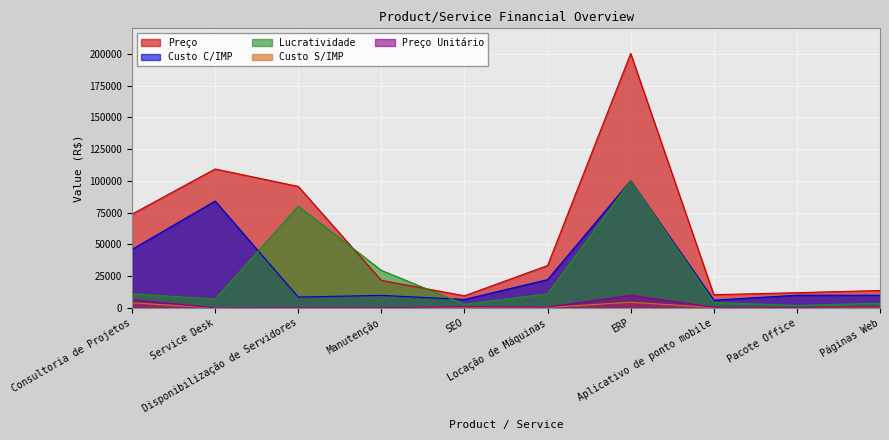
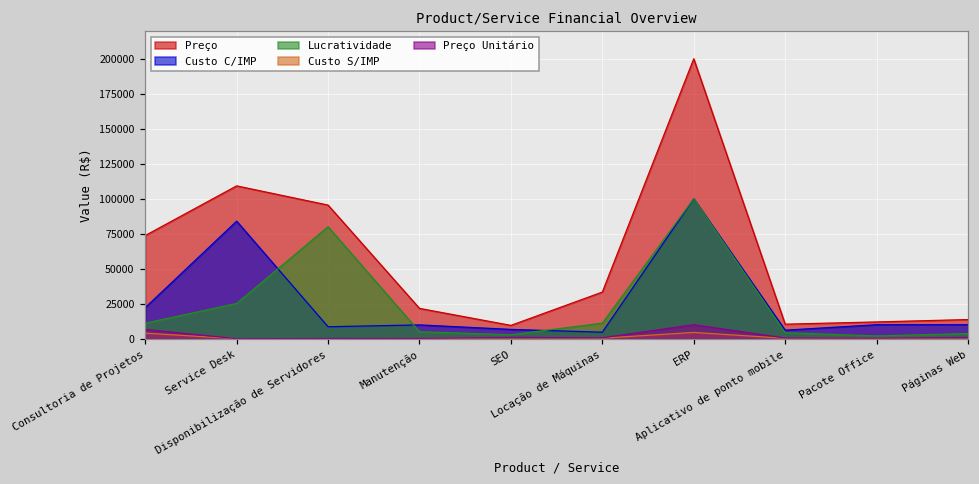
Custo C/IMP, Consultoria de Projetos: 46000 -> 22000
Lucratividade, Service Desk: 7000 -> 25000
Lucratividade, Manutenção: 30000 -> 5000
Custo C/IMP, Locação de Máquinas: 22000 -> 5000
